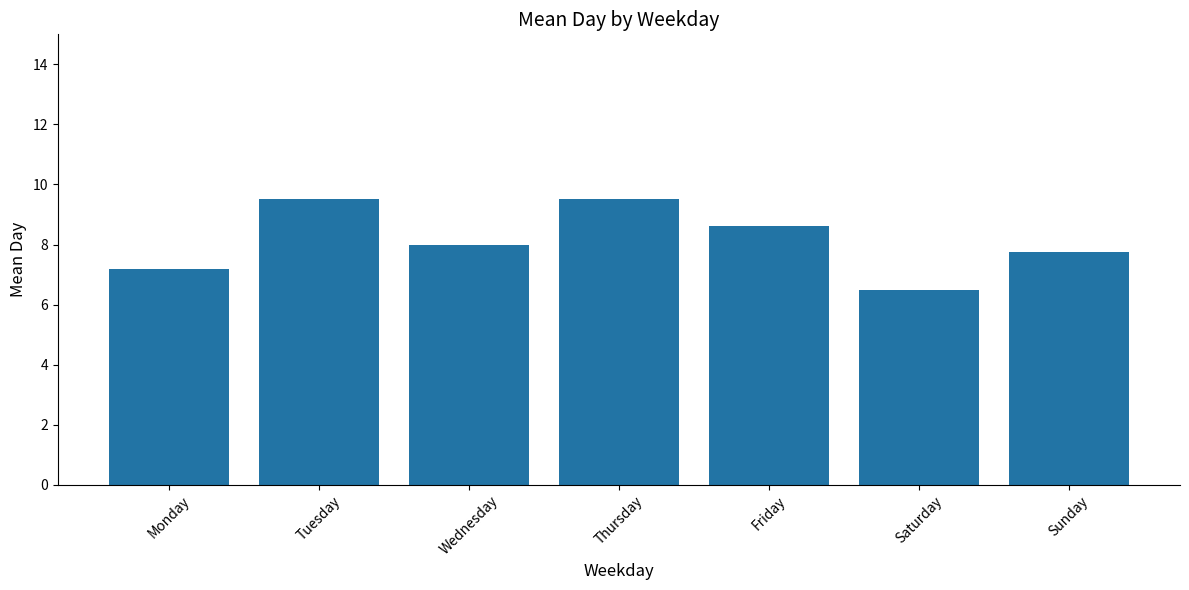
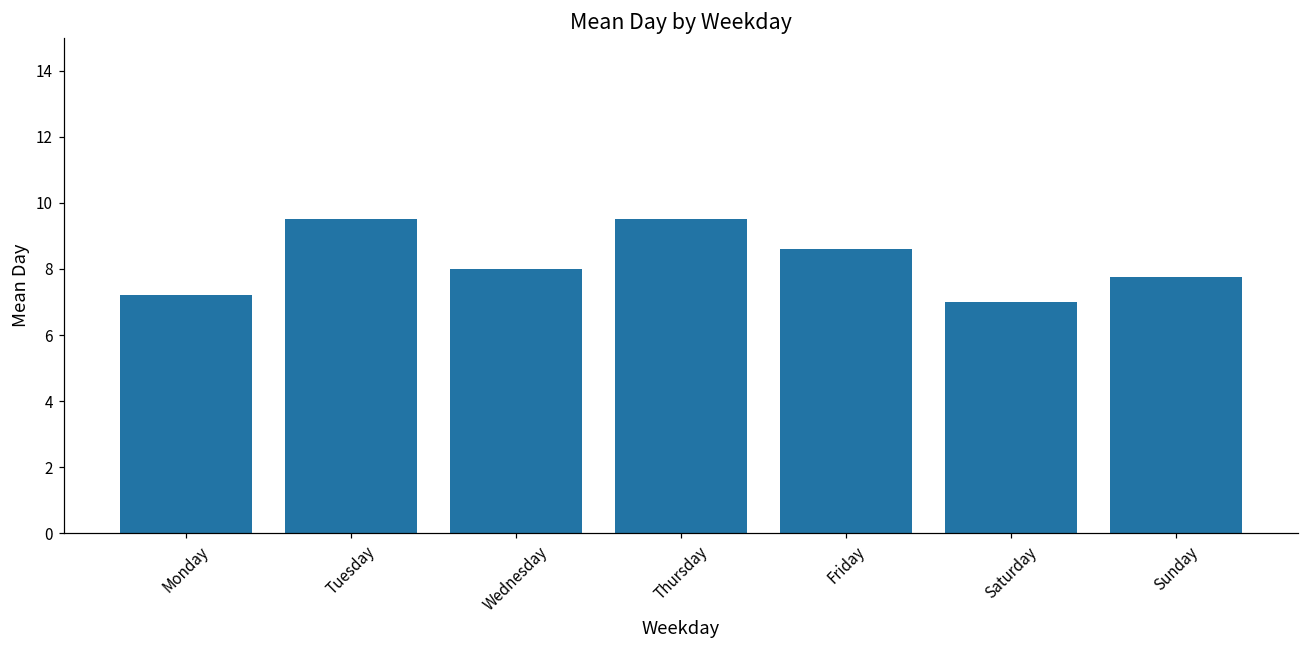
Saturday: 6.5 -> 7.0
